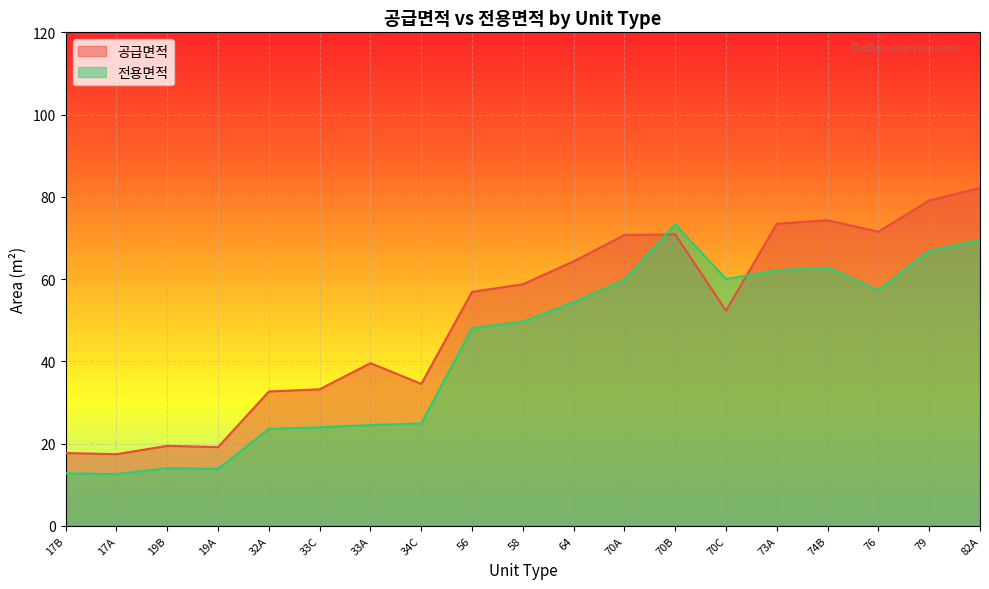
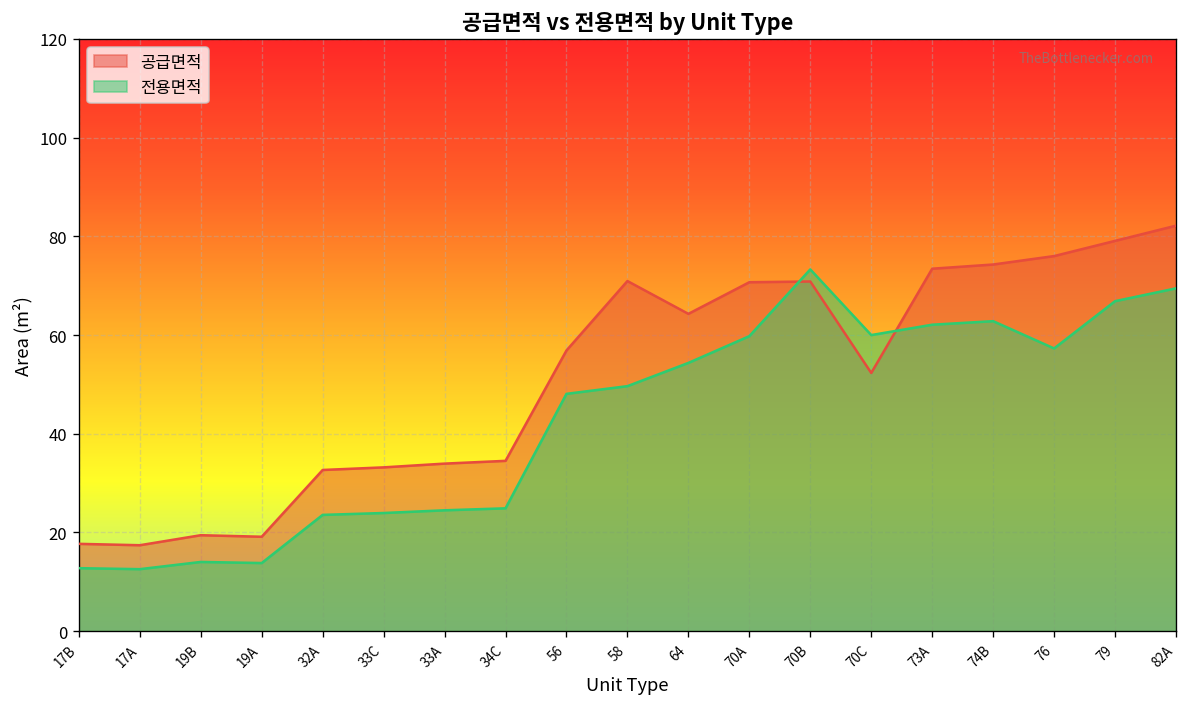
공급면적, 33A: 40 -> 34
공급면적, 58: 59 -> 71
공급면적, 76: 72 -> 76
